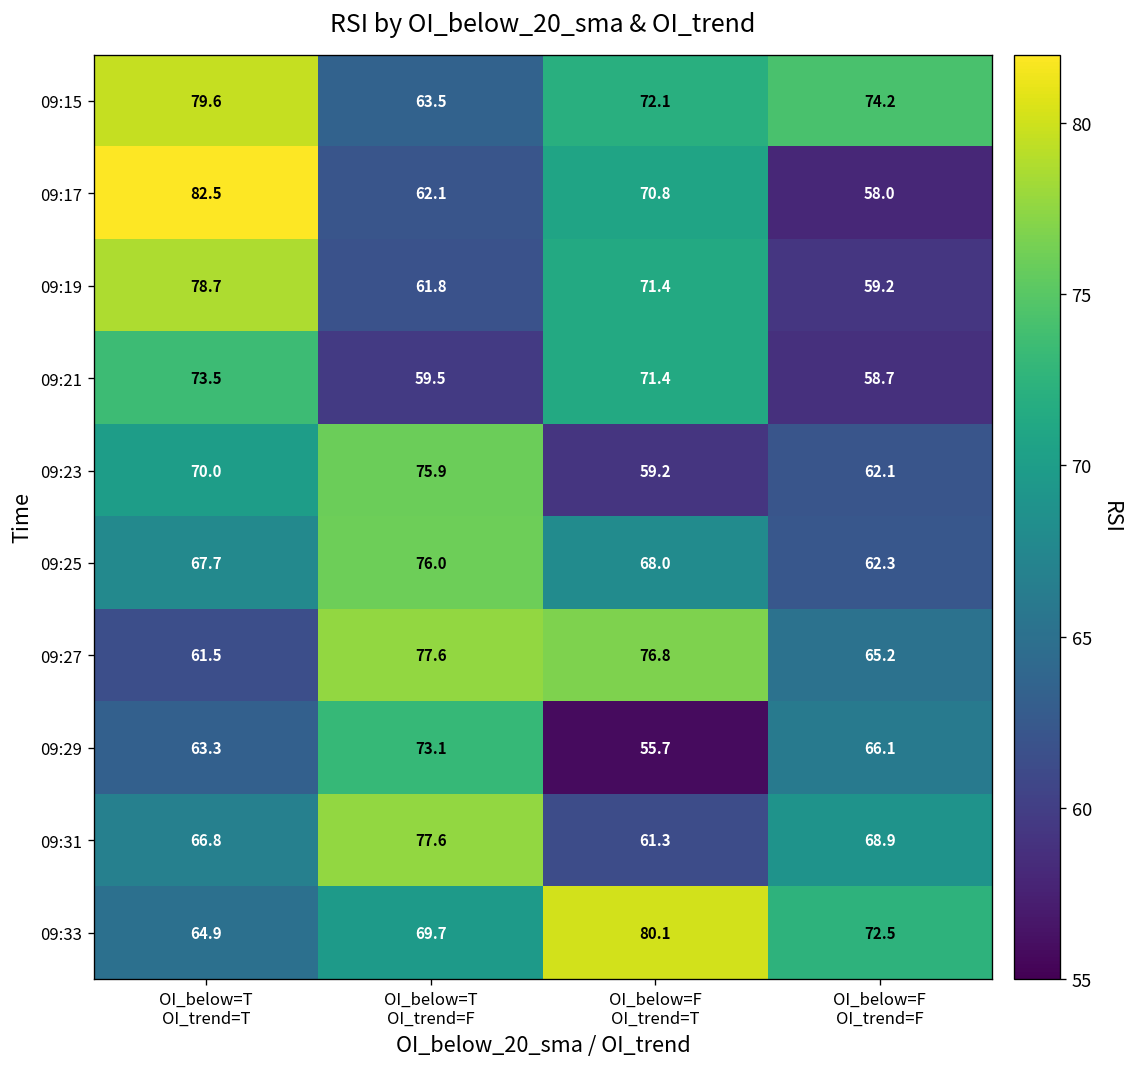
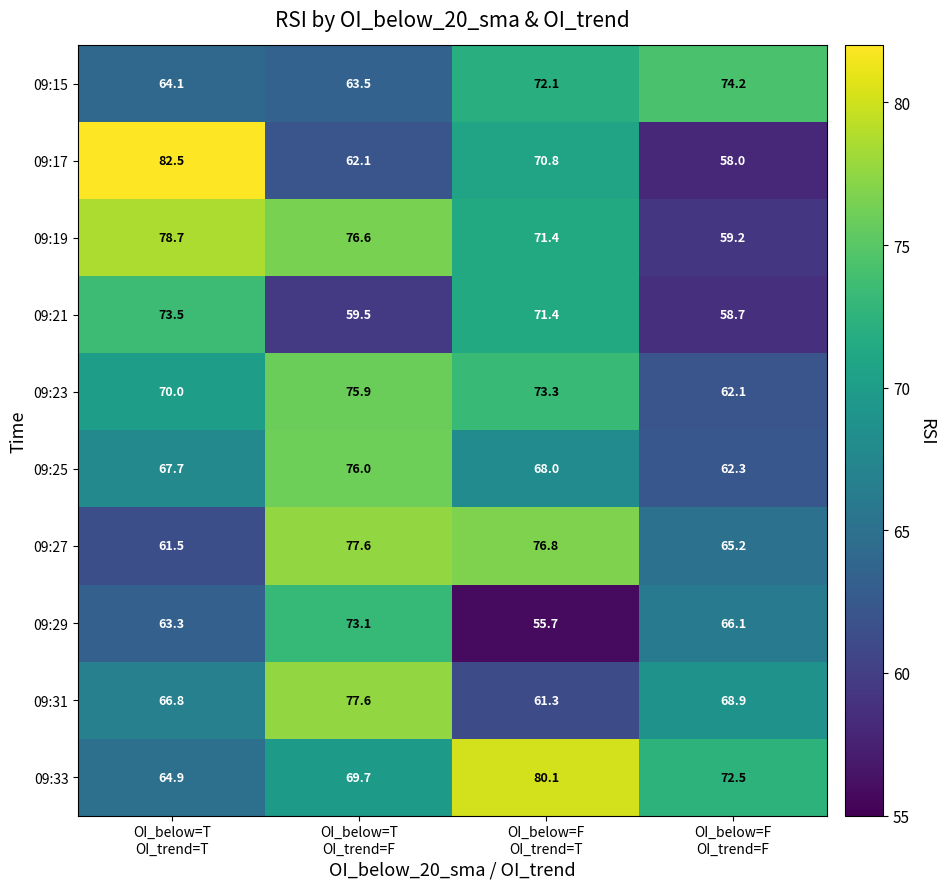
09:15, OI_below=T OI_trend=T: 79.6 -> 64.1
09:19, OI_below=T OI_trend=F: 61.8 -> 76.6
09:23, OI_below=F OI_trend=T: 59.2 -> 73.3
